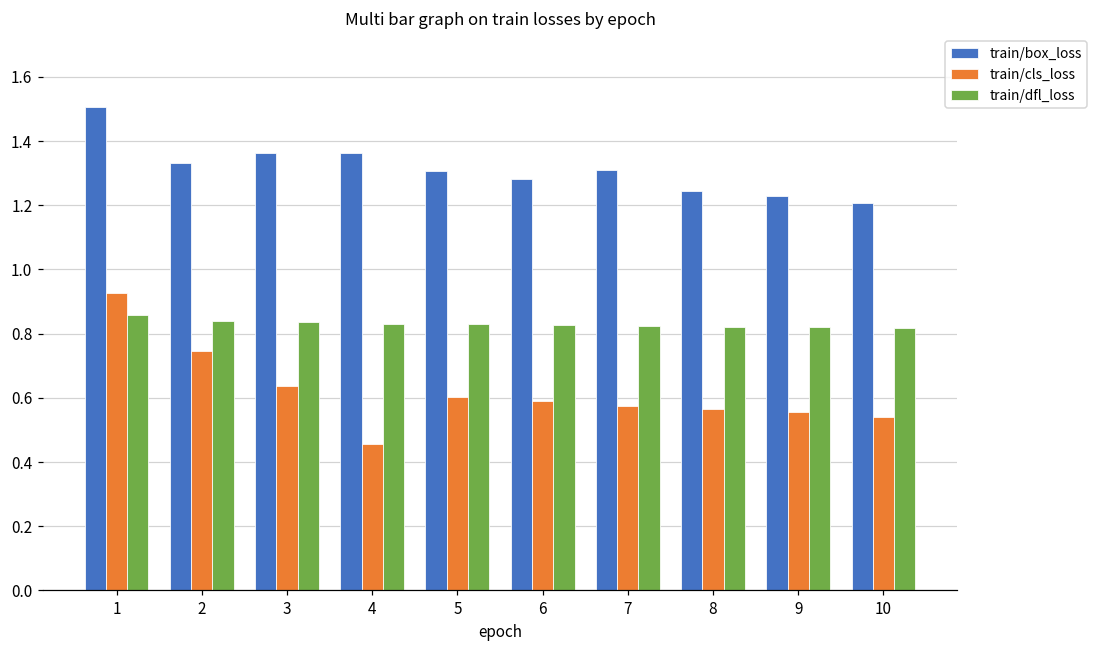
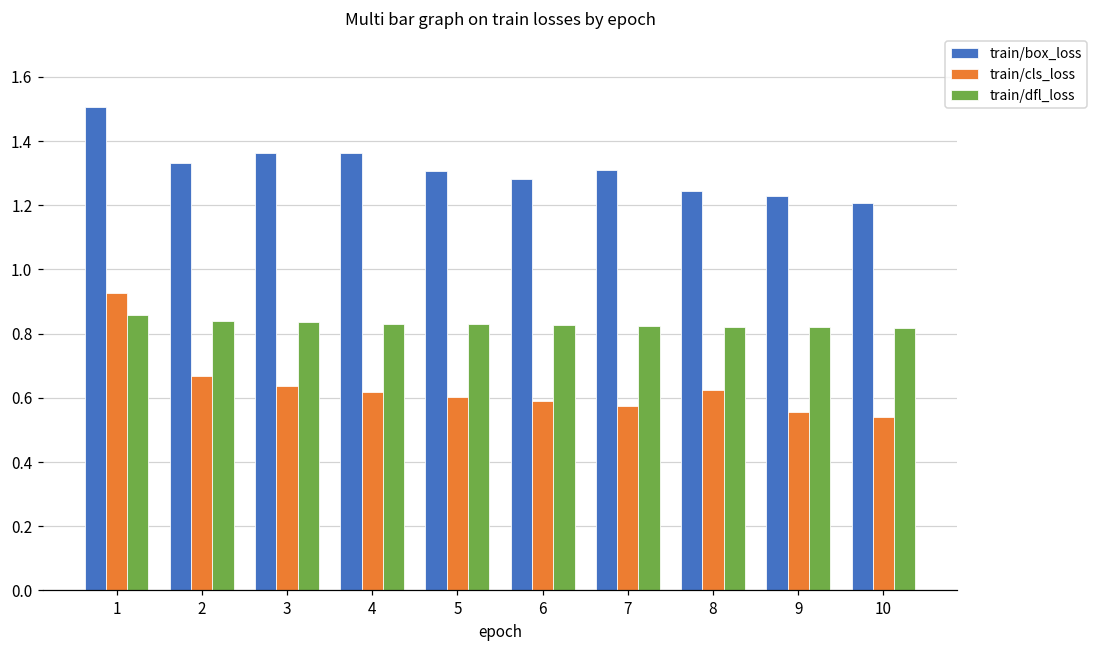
train/cls_loss, 2: 0.75 -> 0.67
train/cls_loss, 4: 0.46 -> 0.62
train/cls_loss, 8: 0.57 -> 0.63
